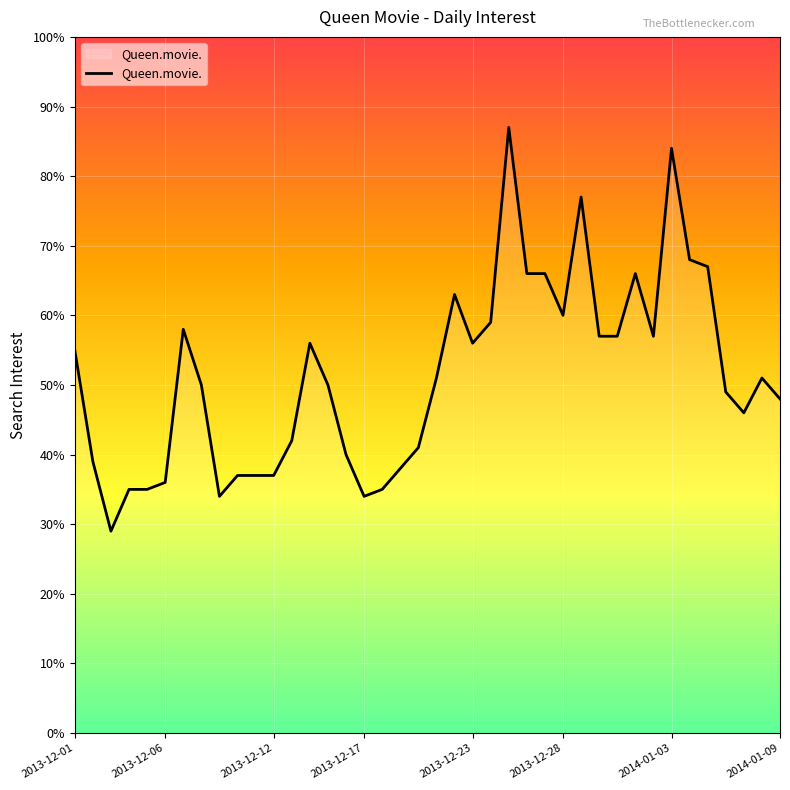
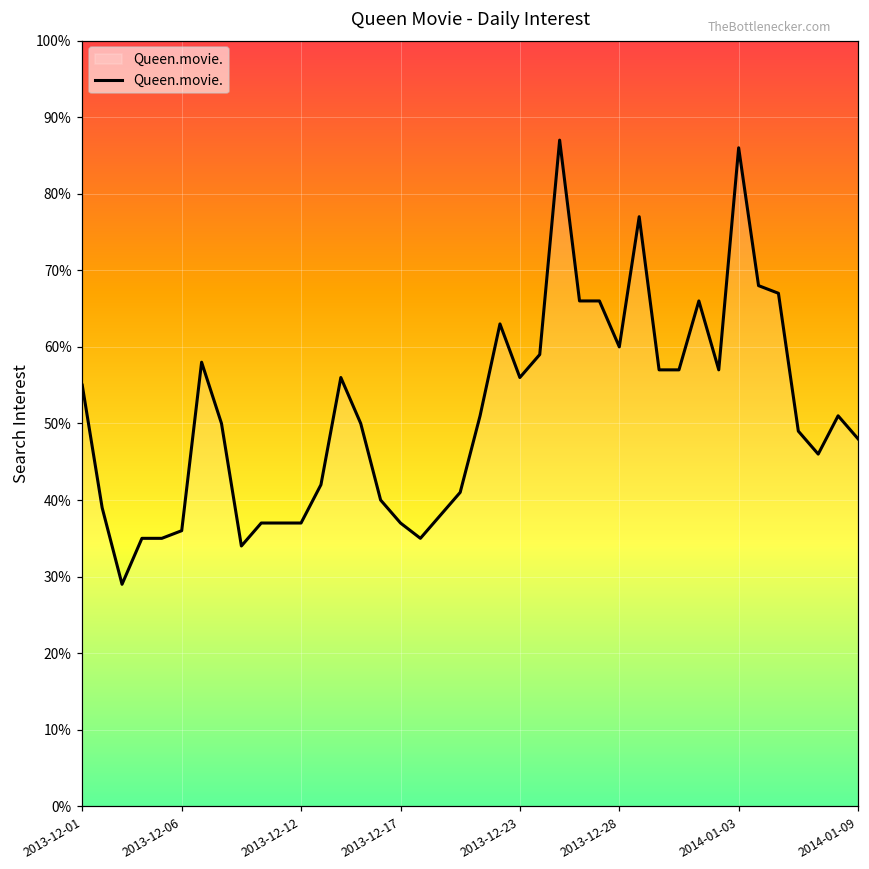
2013-12-17: 34% -> 37%
2014-01-03: 84% -> 86%
